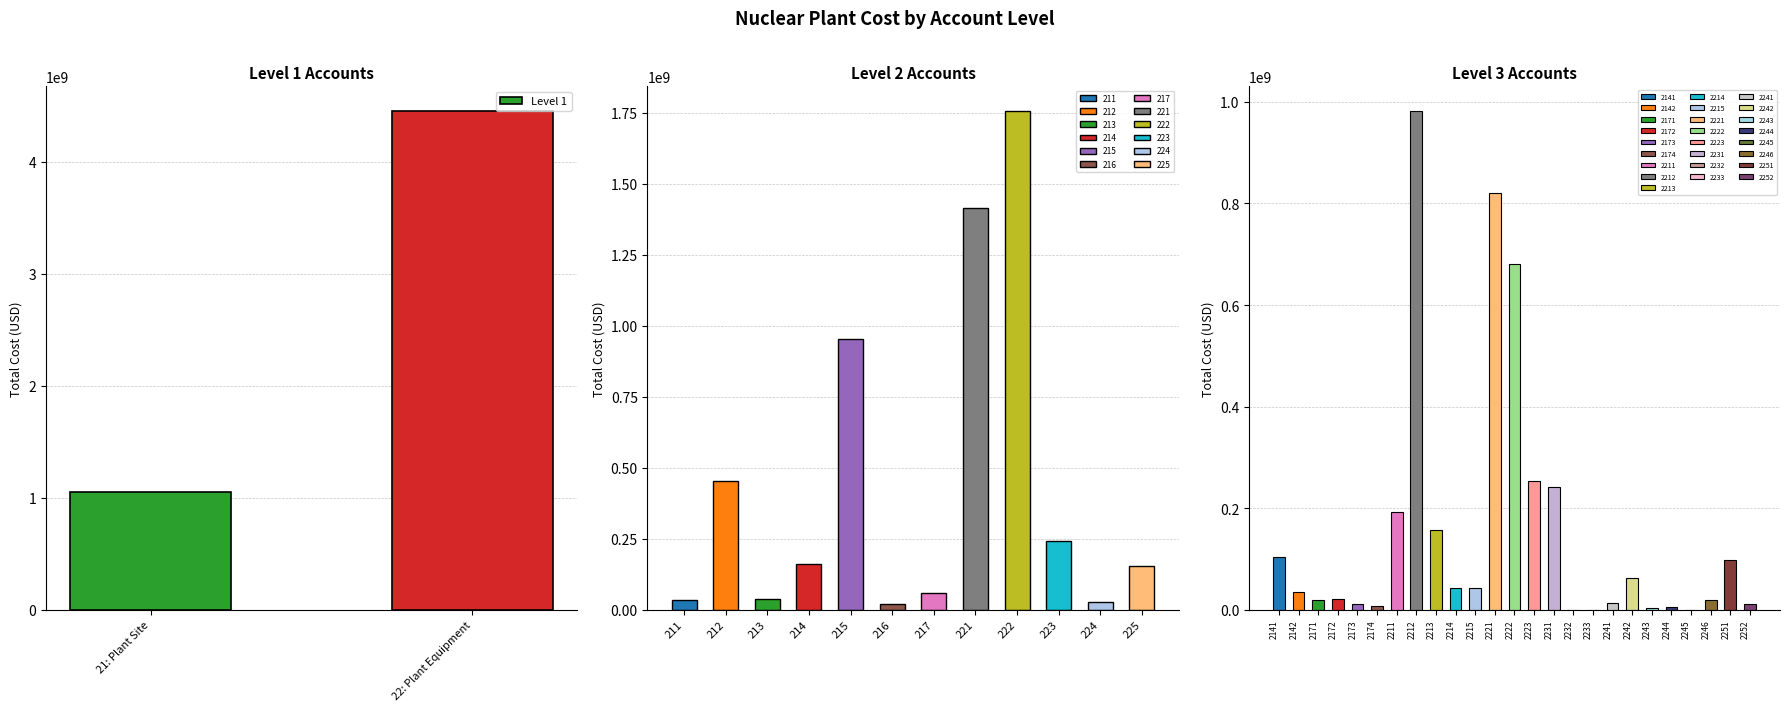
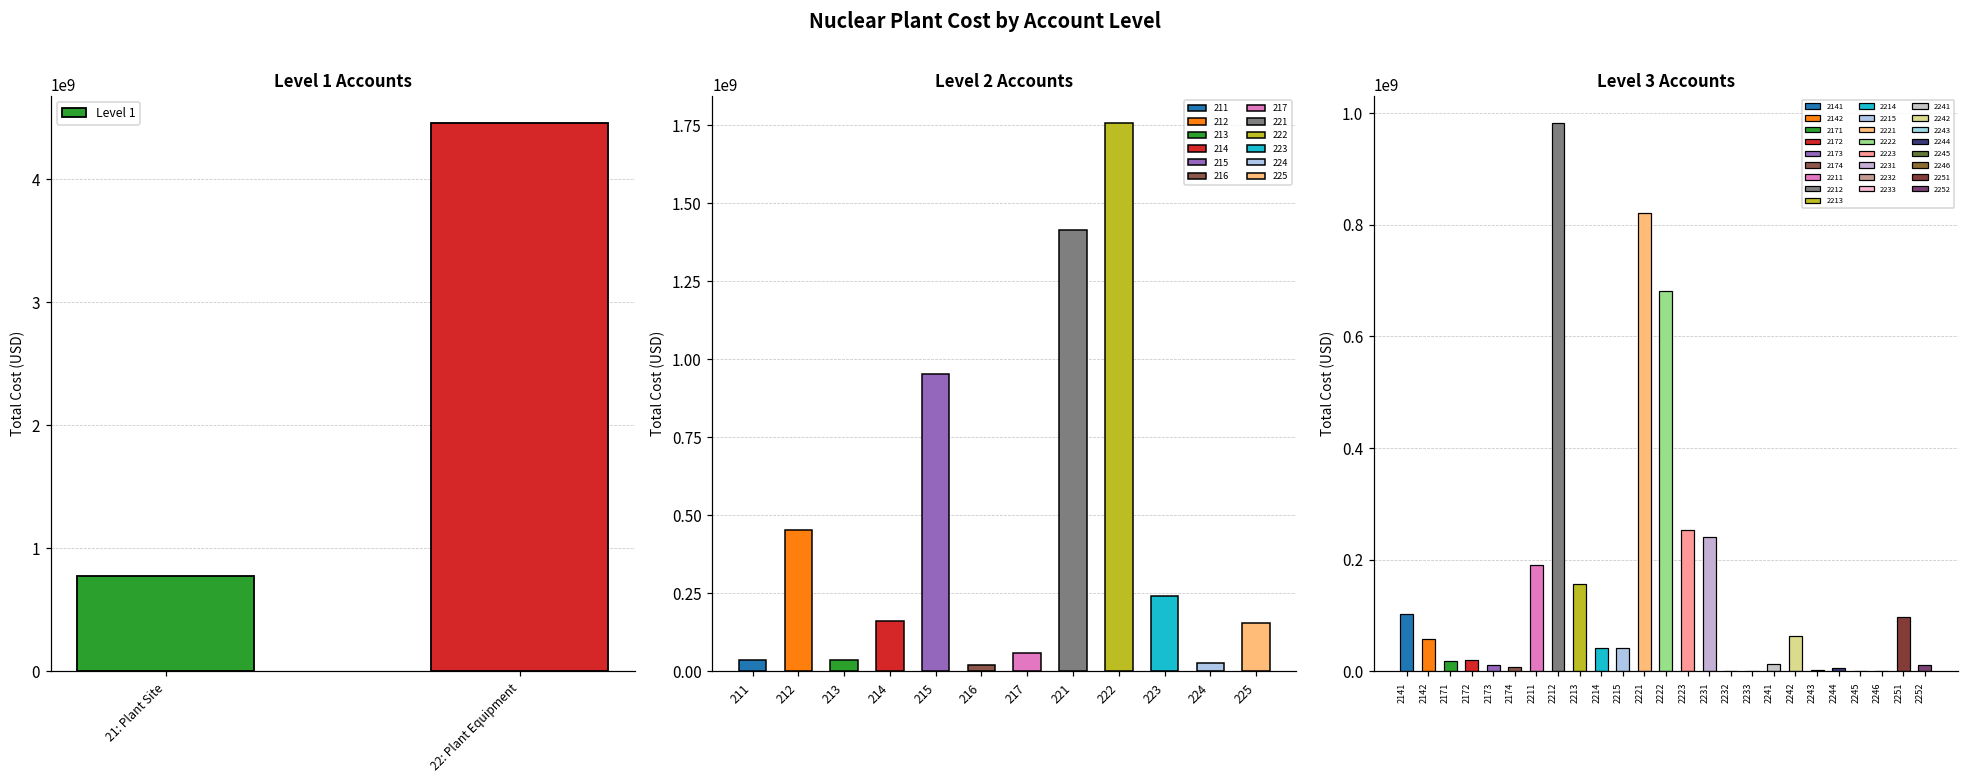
Level 1 Accounts, 21: Plant Site: 1050000000 -> 780000000
Level 3 Accounts, 2142: 30000000 -> 60000000
Level 3 Accounts, 2246: 20000000 -> 0
